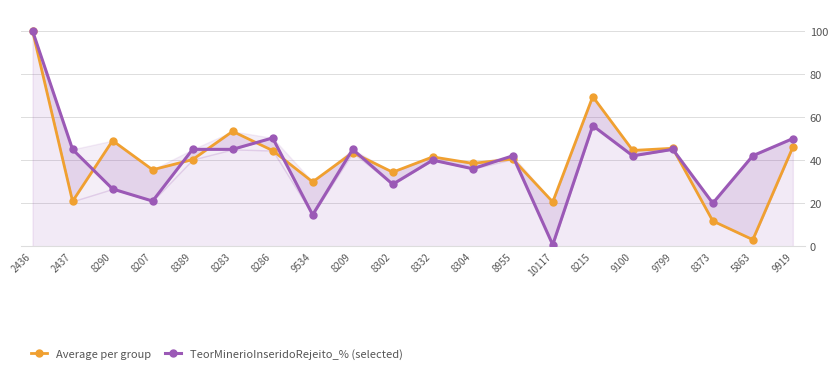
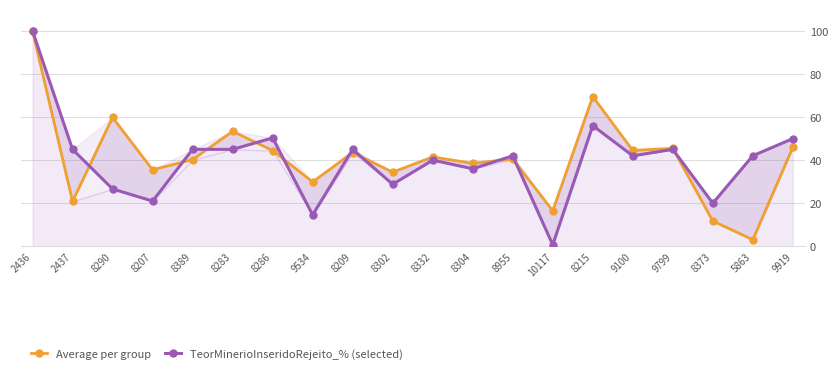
Average per group, 8290: 49 -> 60
Average per group, 10117: 21 -> 17
